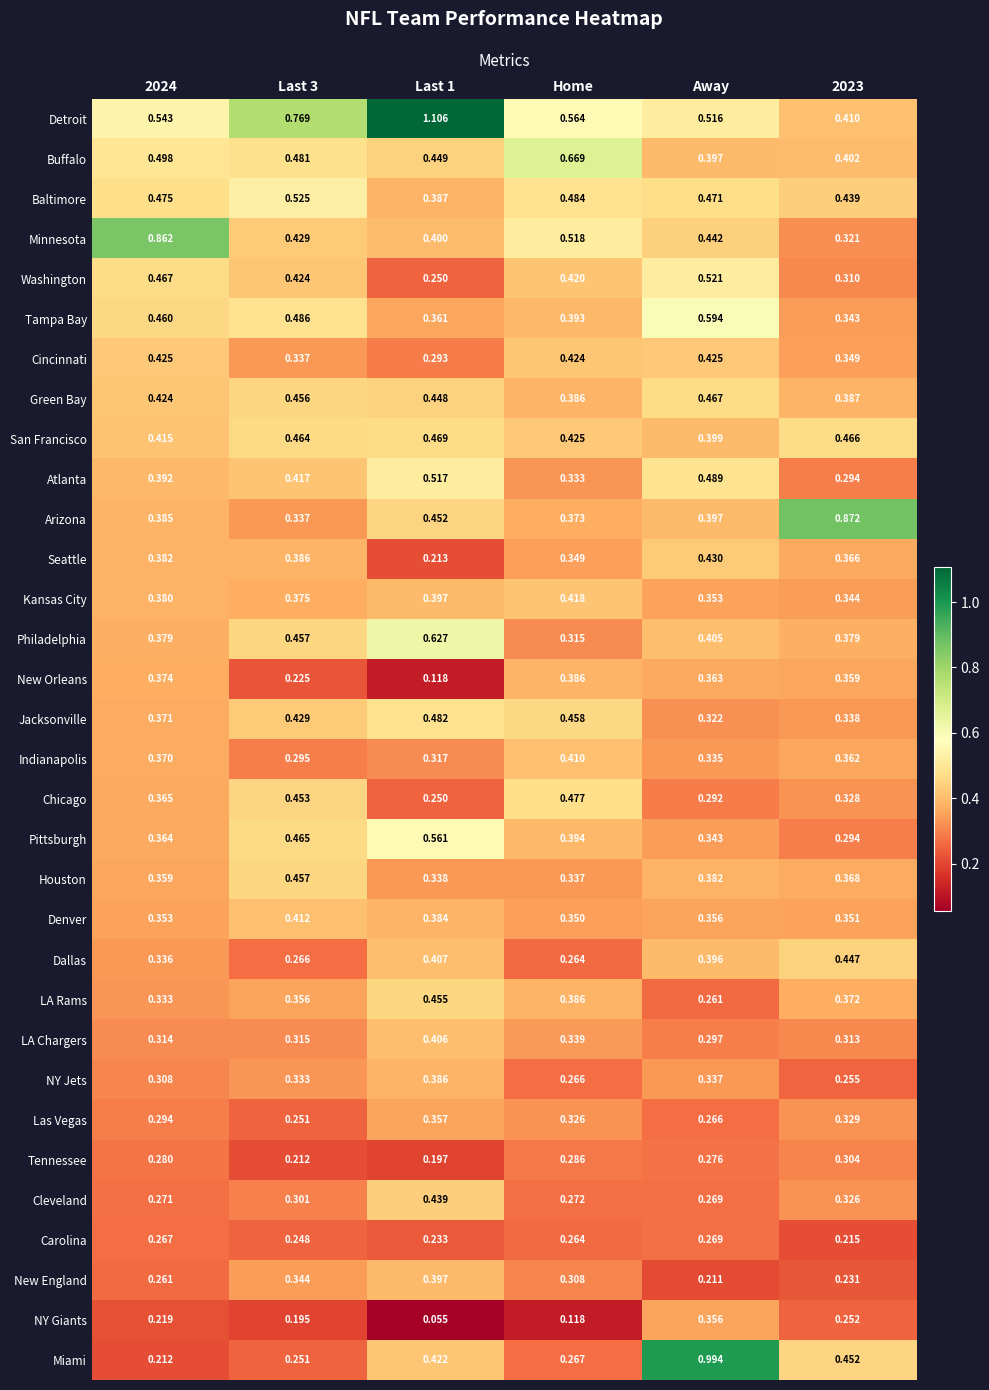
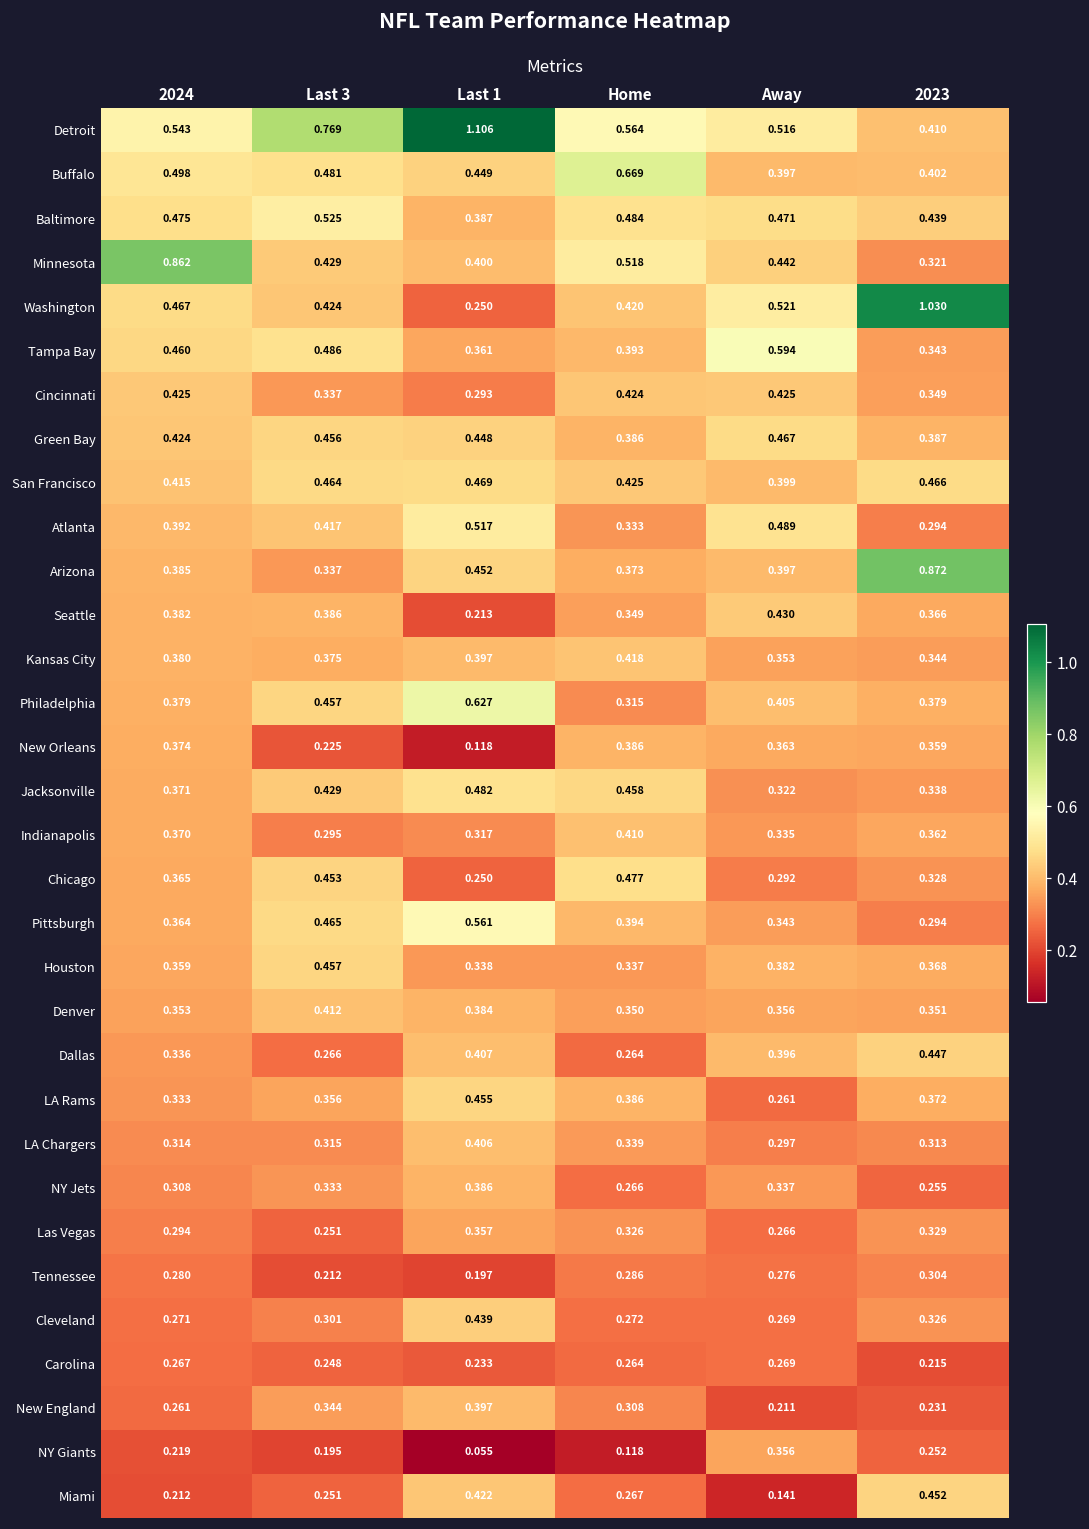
Washington, 2023: 0.310 -> 1.030
Miami, Away: 0.994 -> 0.141
